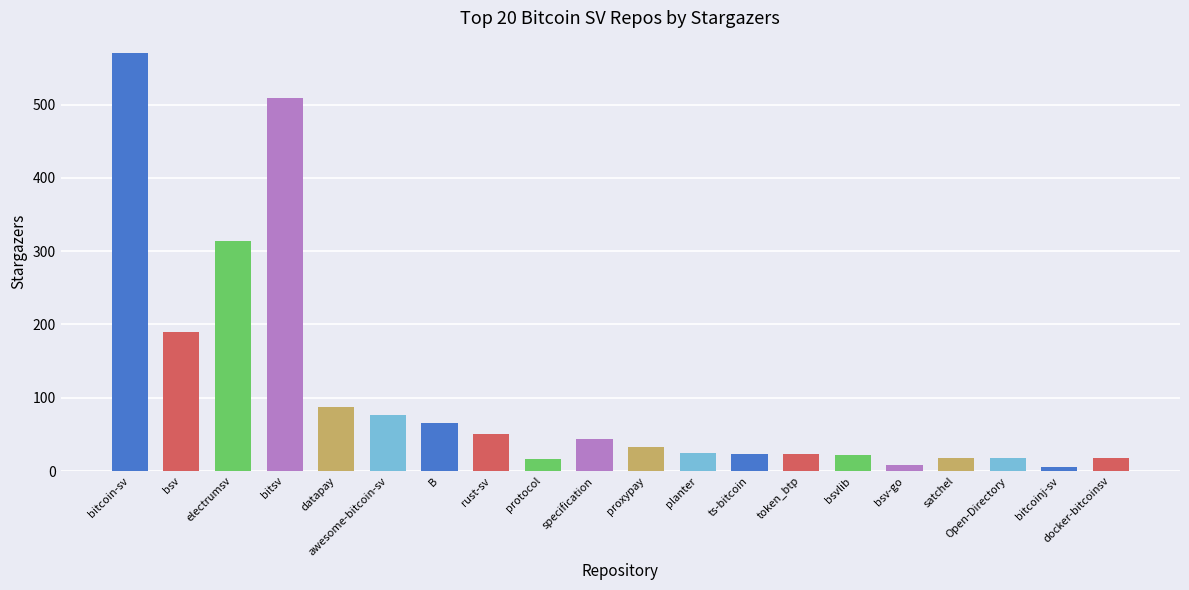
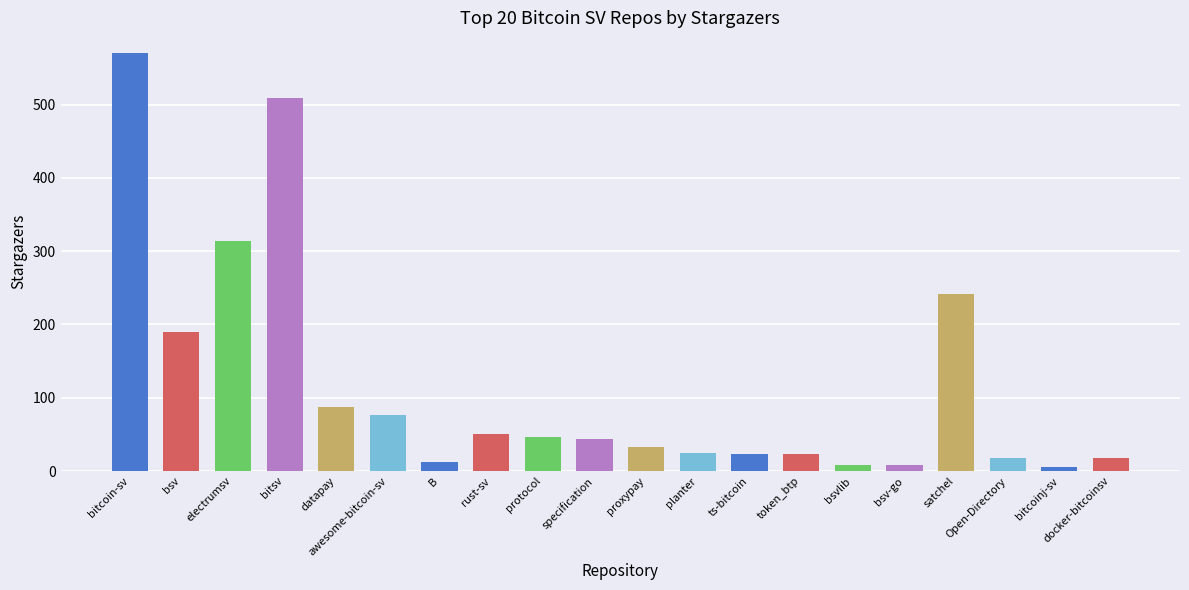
B: 70 -> 10
protocol: 20 -> 50
bsvlib: 20 -> 10
satchel: 20 -> 240
